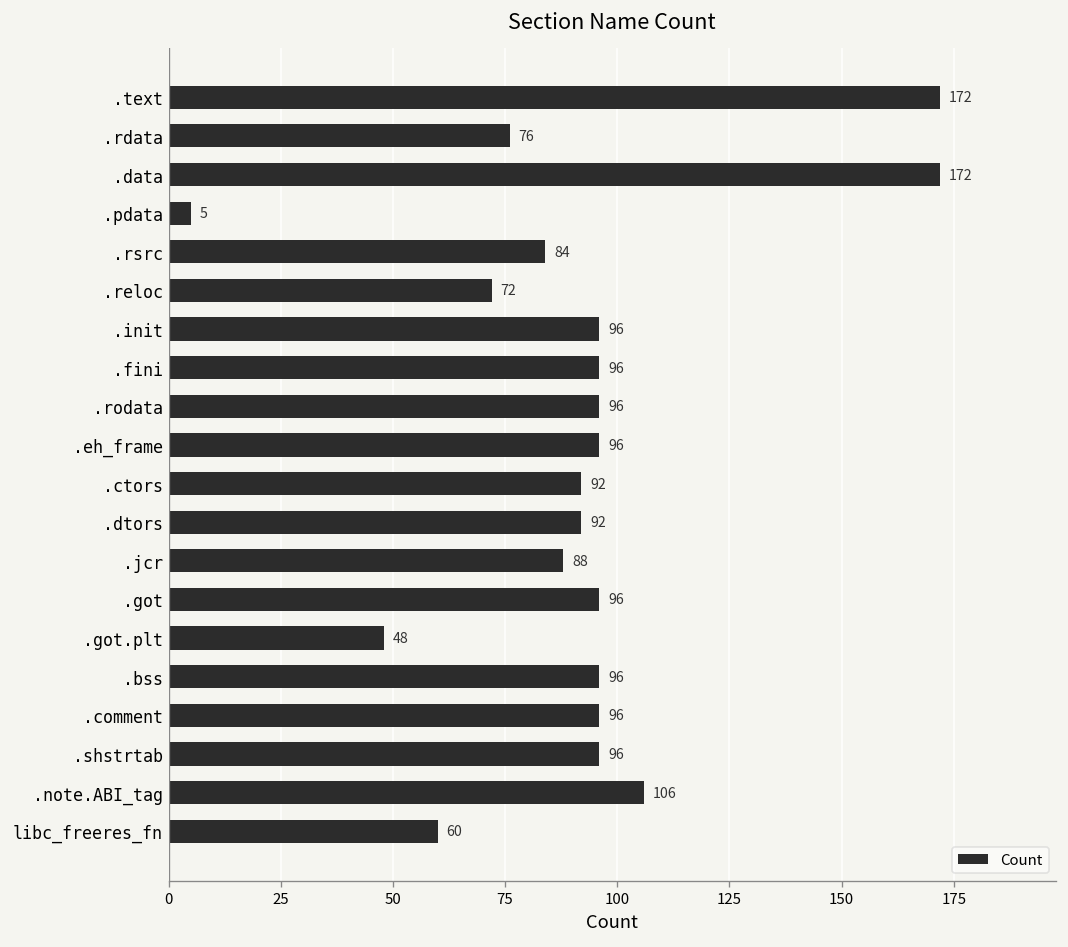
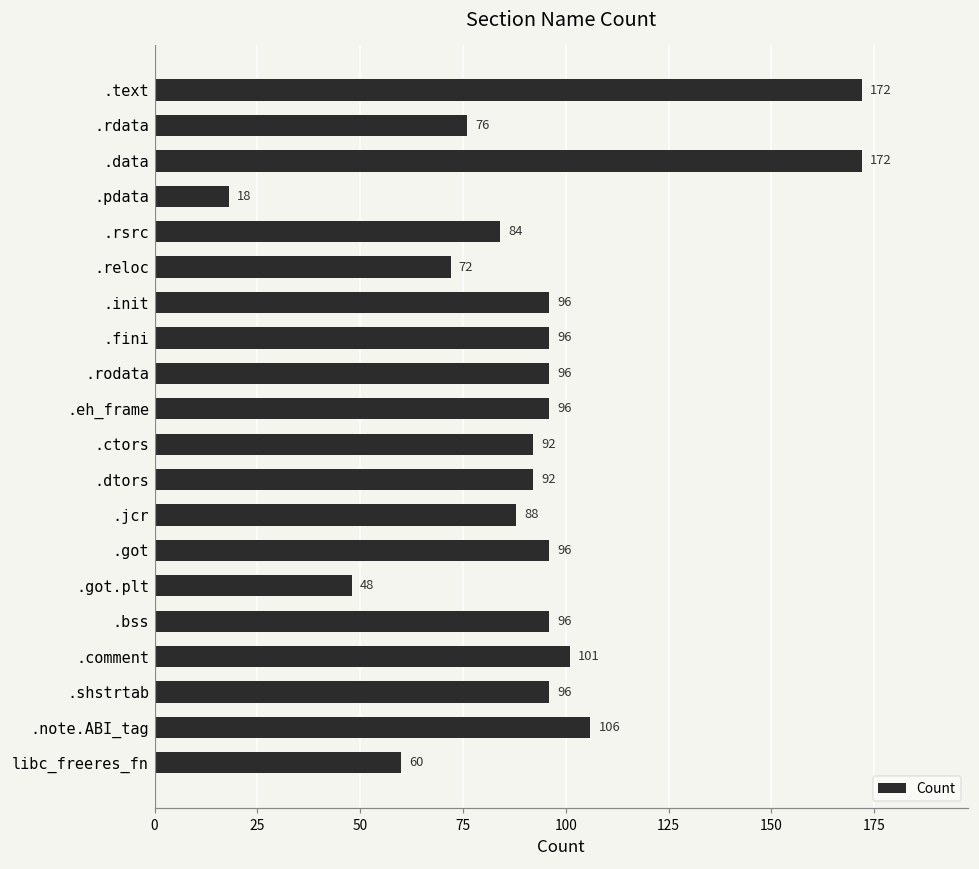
.pdata: 5 -> 18
.comment: 96 -> 101
